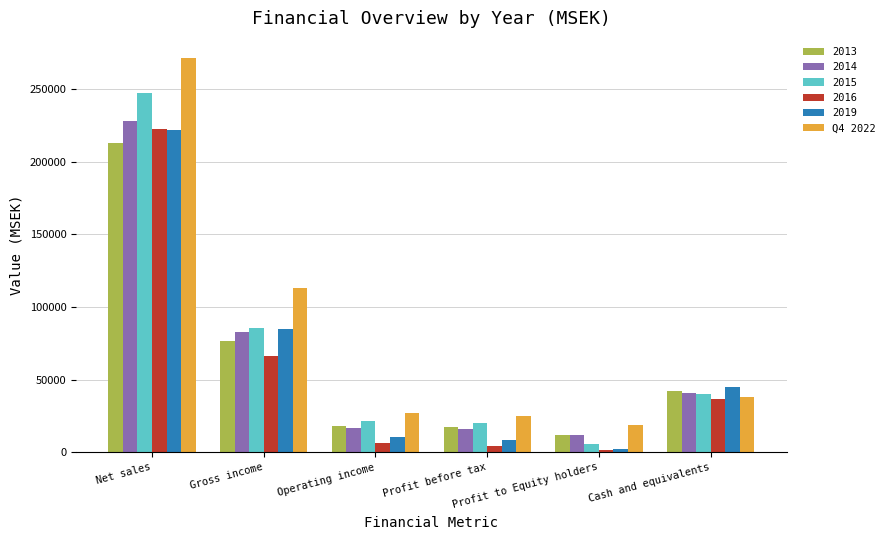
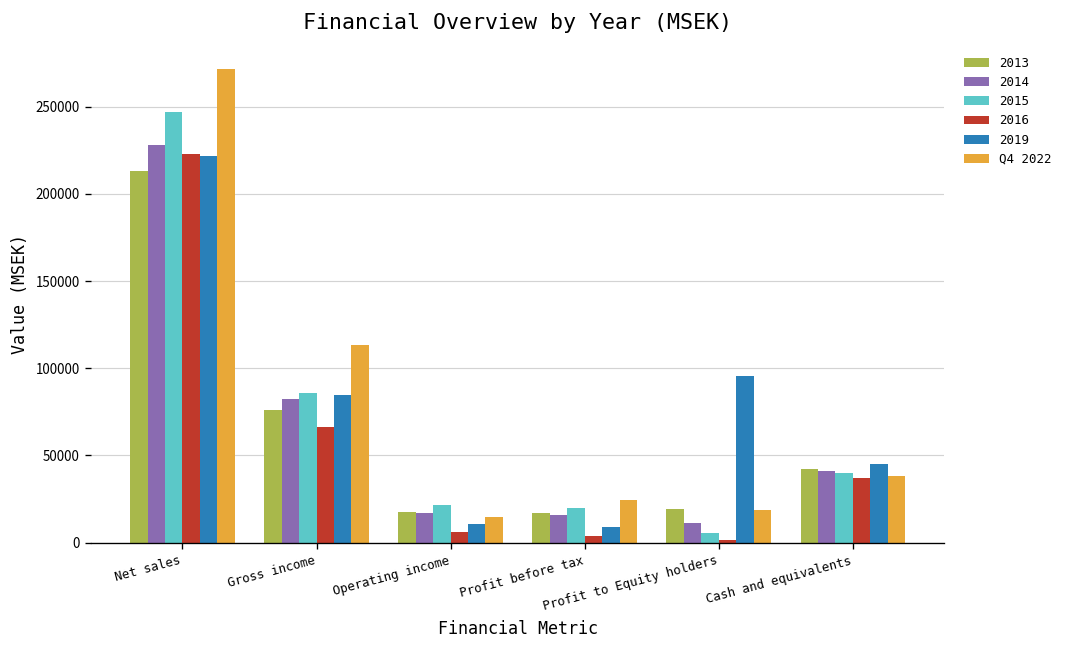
Q4 2022, Operating income: 27000 -> 15000
2013, Profit to Equity holders: 12000 -> 19000
2019, Profit to Equity holders: 2000 -> 96000
